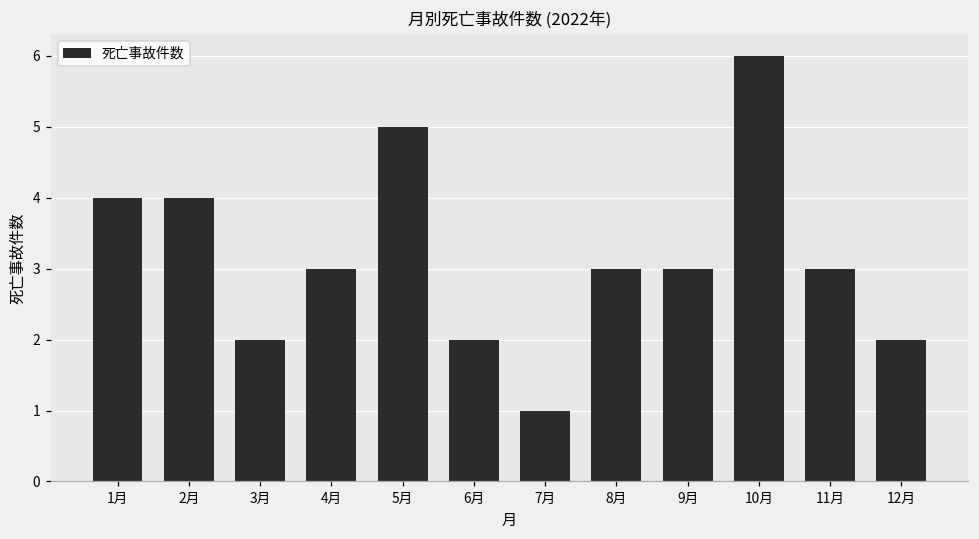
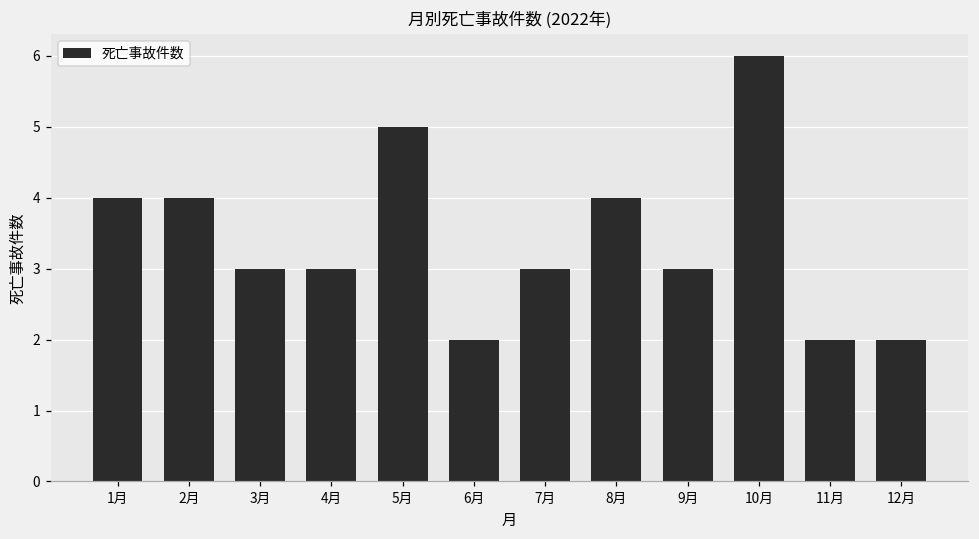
3月: 2 -> 3
7月: 1 -> 3
8月: 3 -> 4
11月: 3 -> 2
